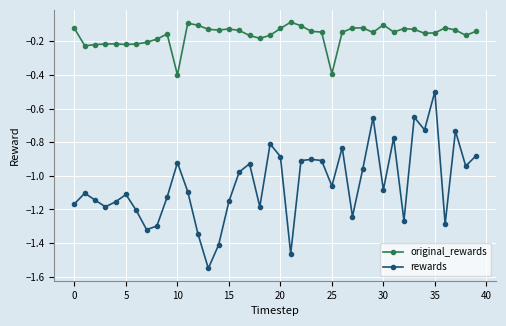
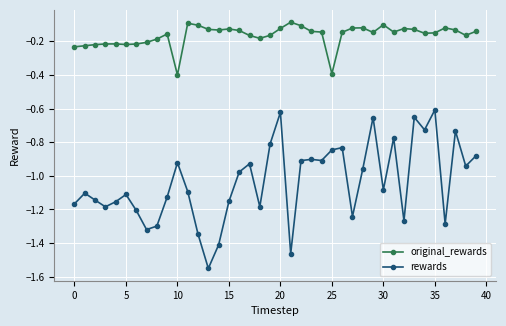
original_rewards, 0: -0.12 -> -0.23
rewards, 20: -0.89 -> -0.62
rewards, 25: -1.06 -> -0.85
rewards, 35: -0.50 -> -0.61
